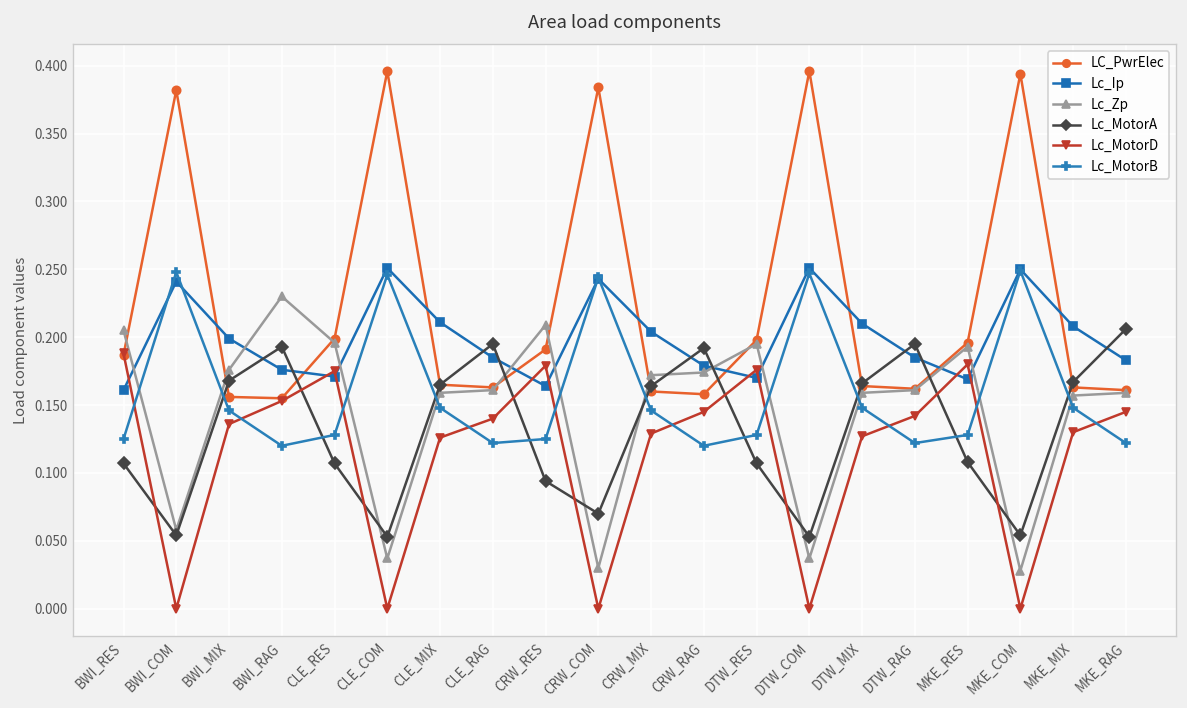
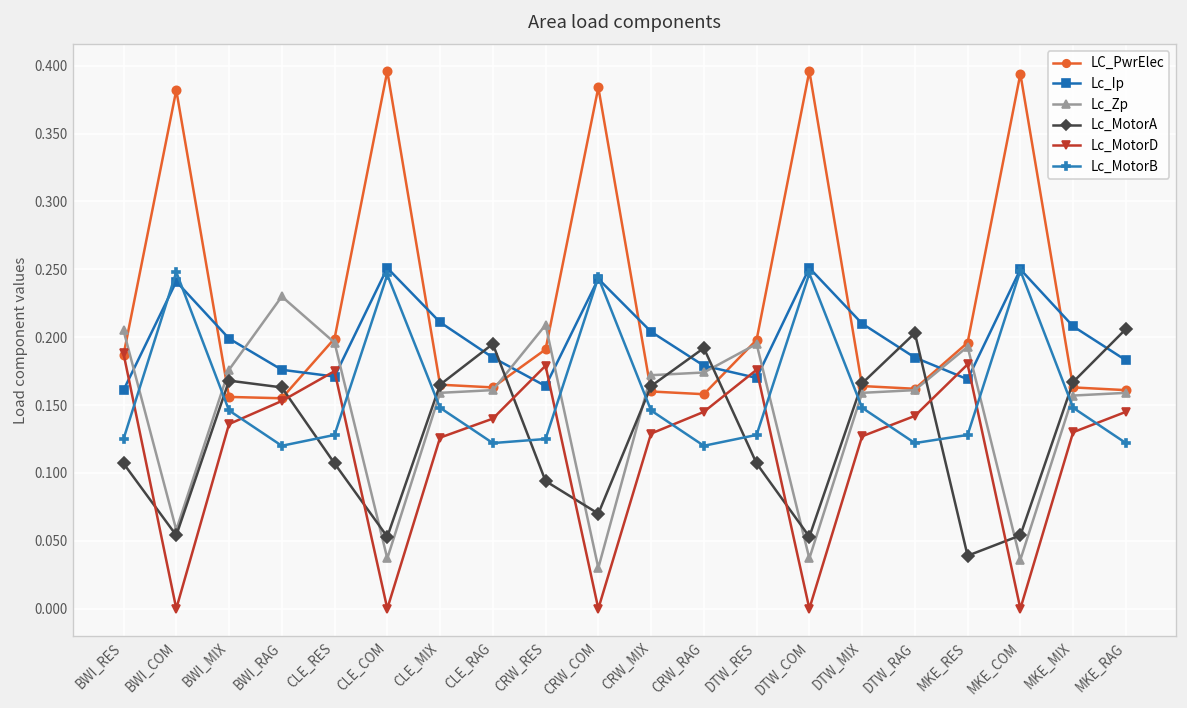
Lc_MotorA, BWI_RAG: 0.193 -> 0.163
Lc_MotorA, DTW_RAG: 0.195 -> 0.203
Lc_MotorA, MKE_RES: 0.108 -> 0.039
Lc_Zp, MKE_COM: 0.028 -> 0.036
